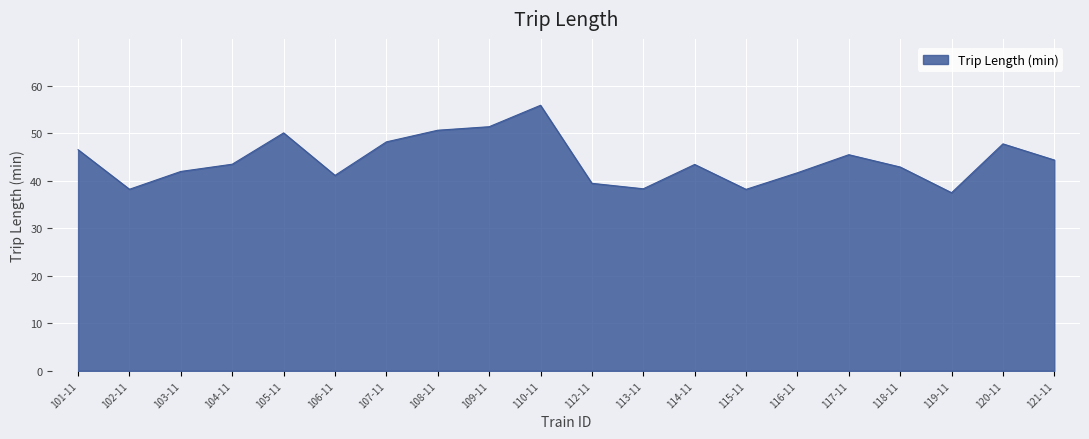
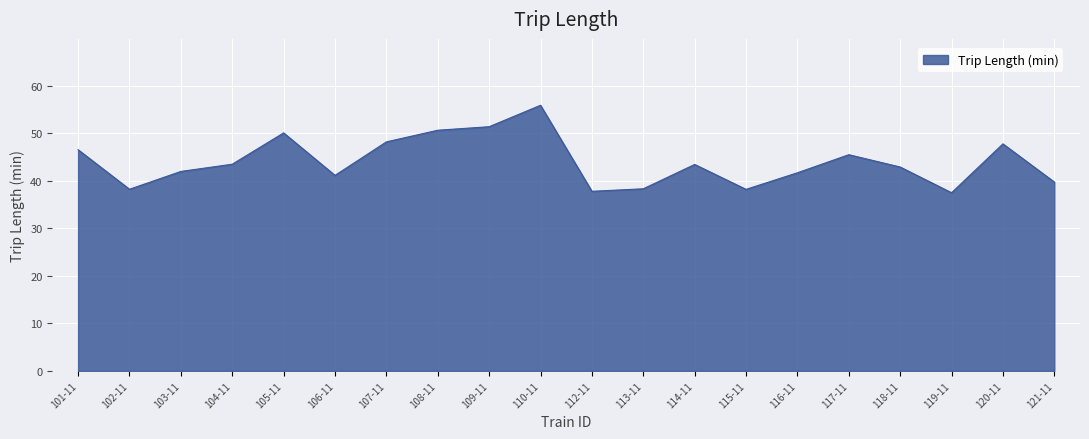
112-11: 39 -> 38
121-11: 44 -> 40
